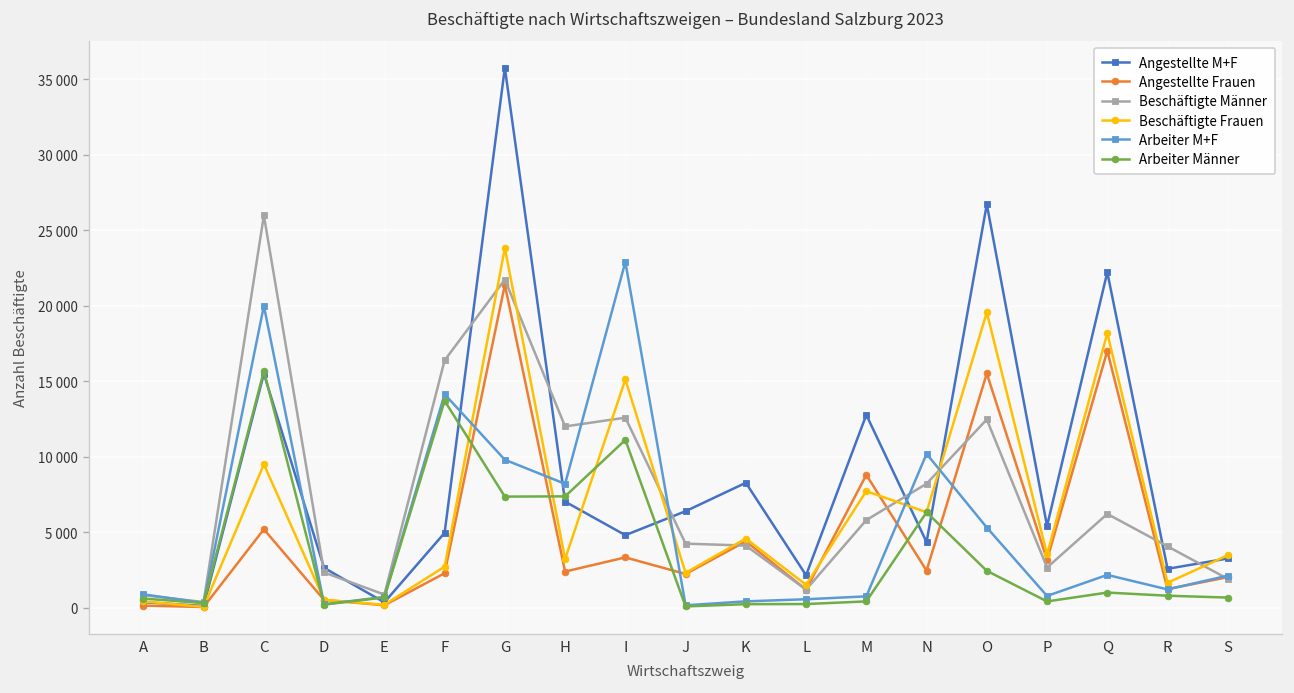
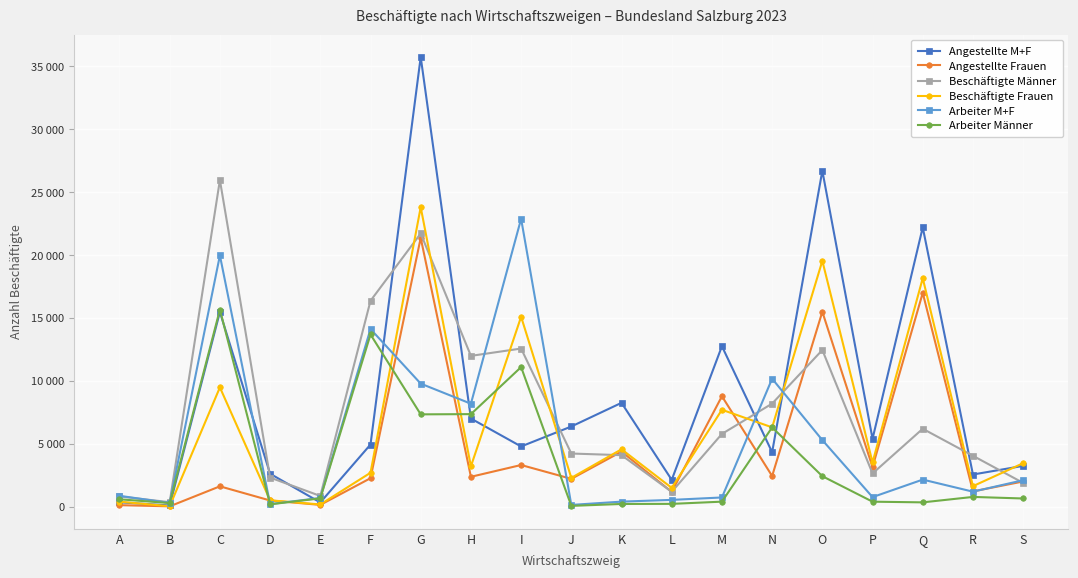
Angestellte Frauen, C: 5200 -> 1600
Arbeiter Männer, Q: 1000 -> 400
